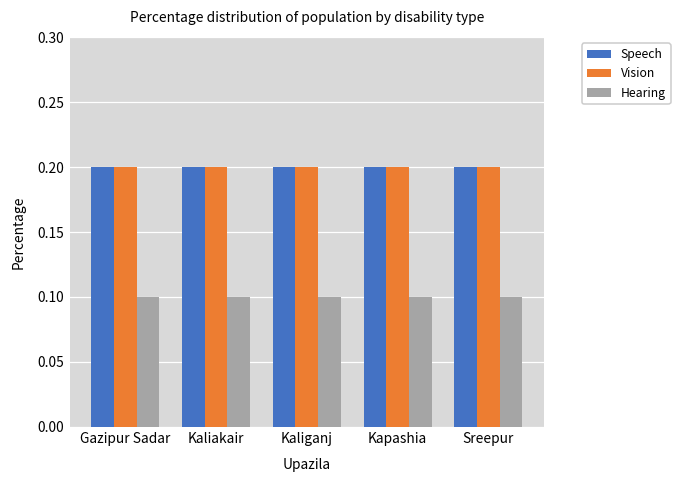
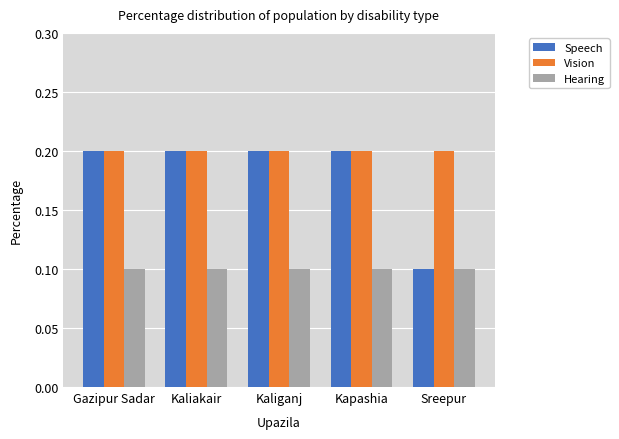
Speech, Sreepur: 0.2 -> 0.1
